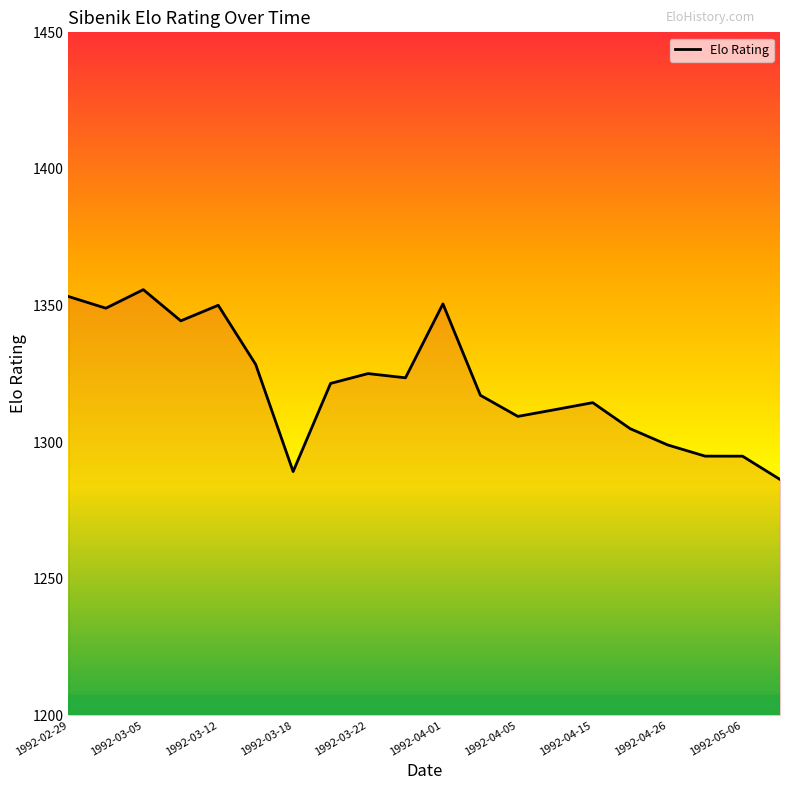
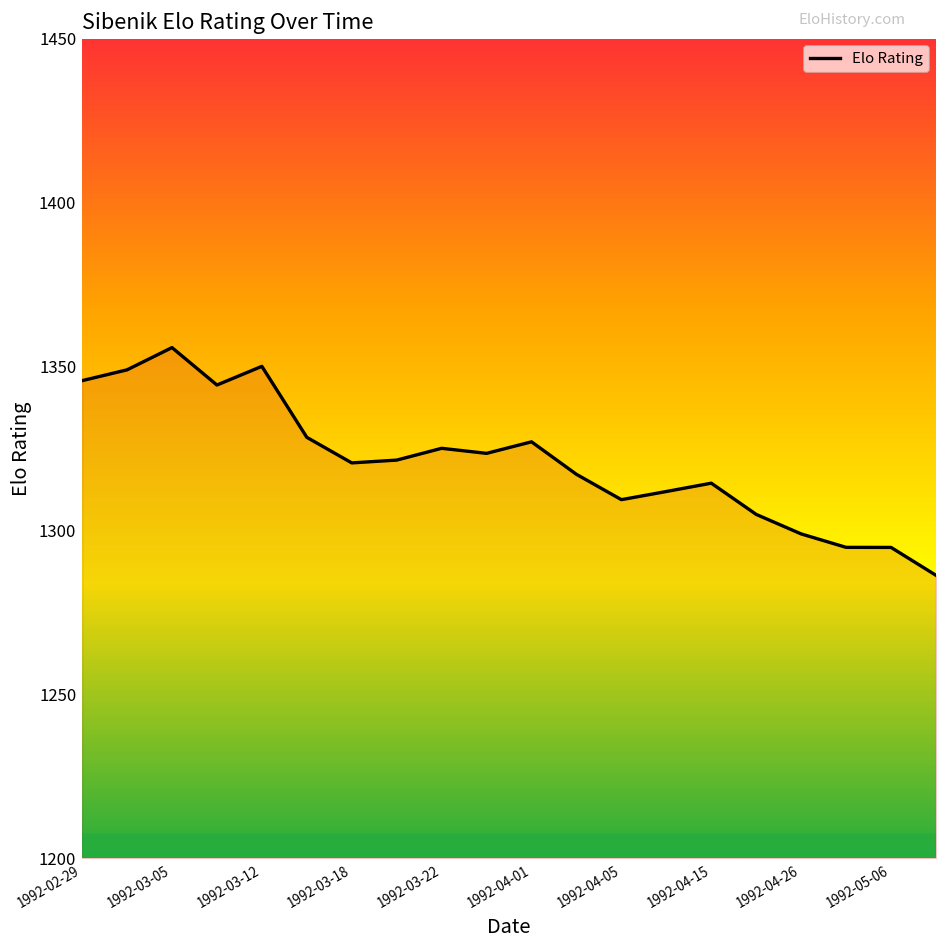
1992-02-29: 1353 -> 1346
1992-03-18: 1289 -> 1321
1992-04-01: 1351 -> 1327
